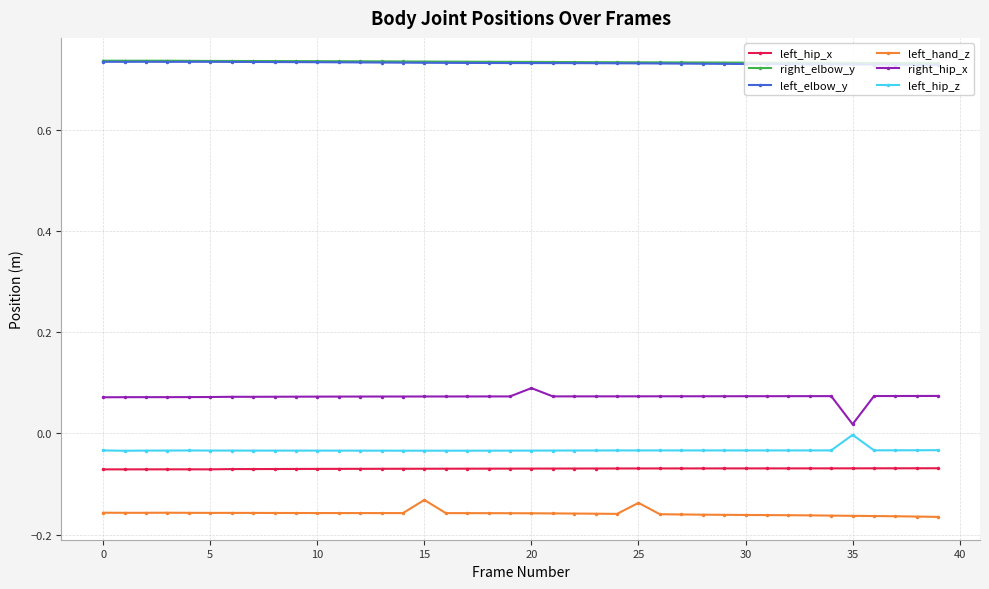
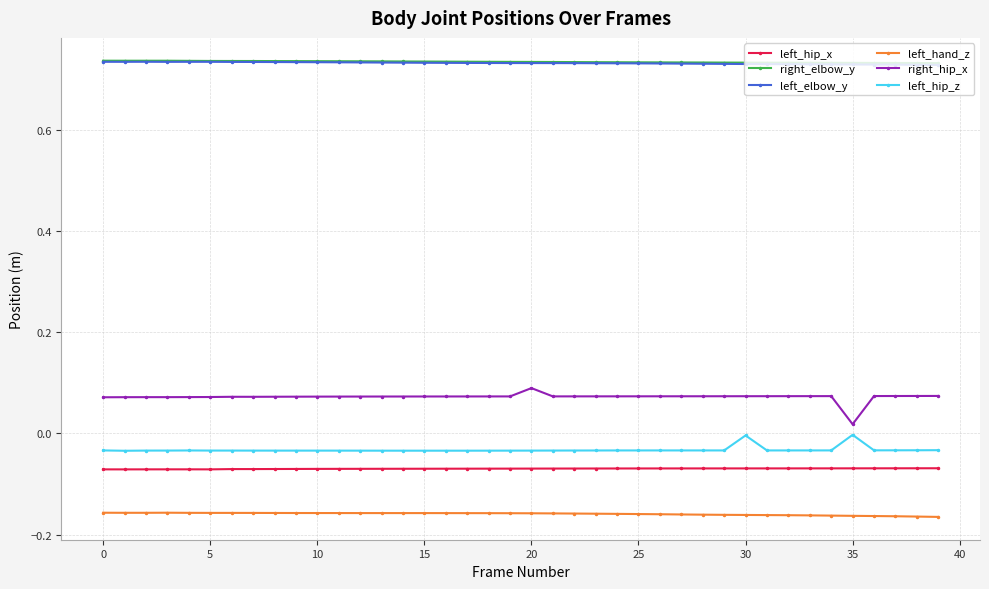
left_hand_z, 15: -0.13 -> -0.16
left_hand_z, 25: -0.14 -> -0.16
left_hip_z, 30: -0.03 -> 0.00
